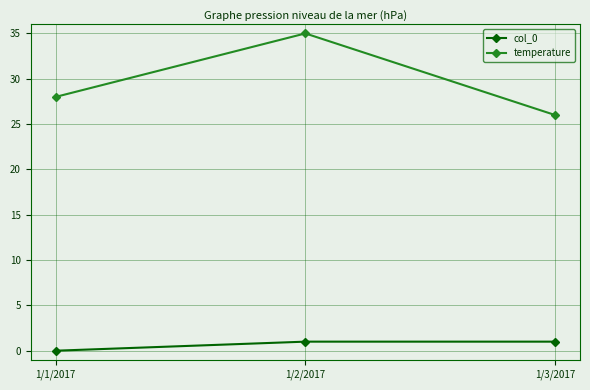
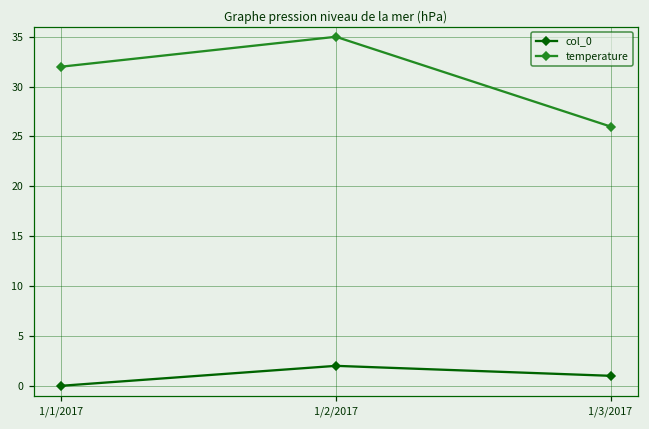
temperature, 1/1/2017: 28 -> 32
col_0, 1/2/2017: 1 -> 2
